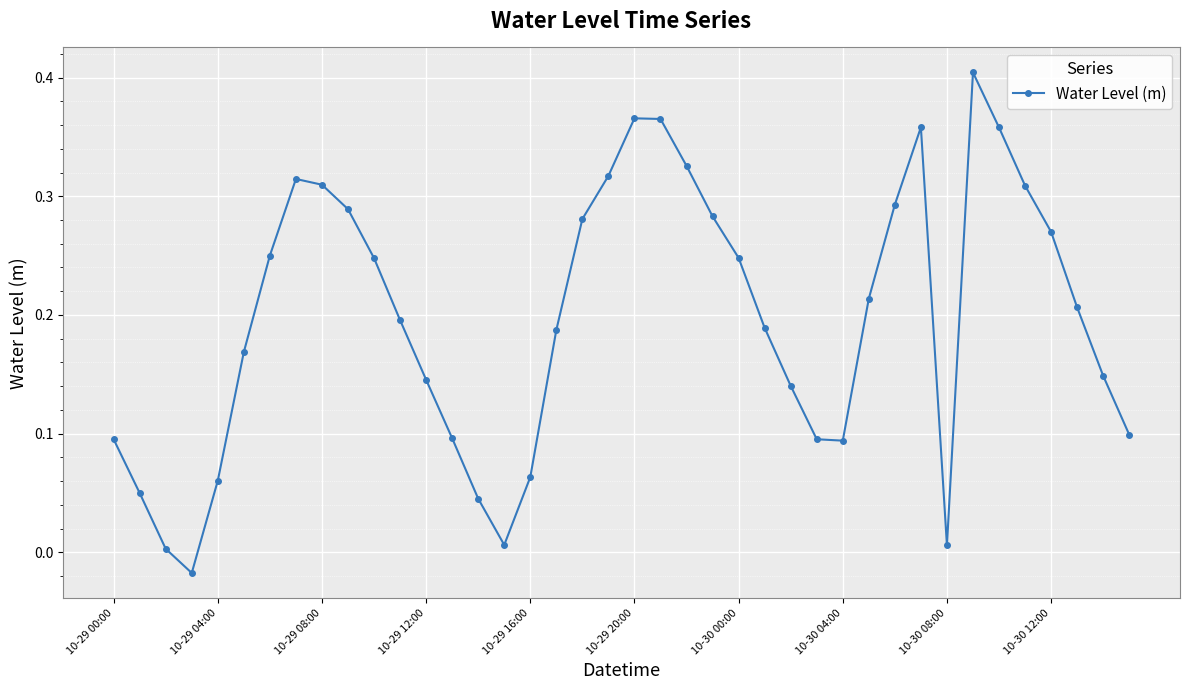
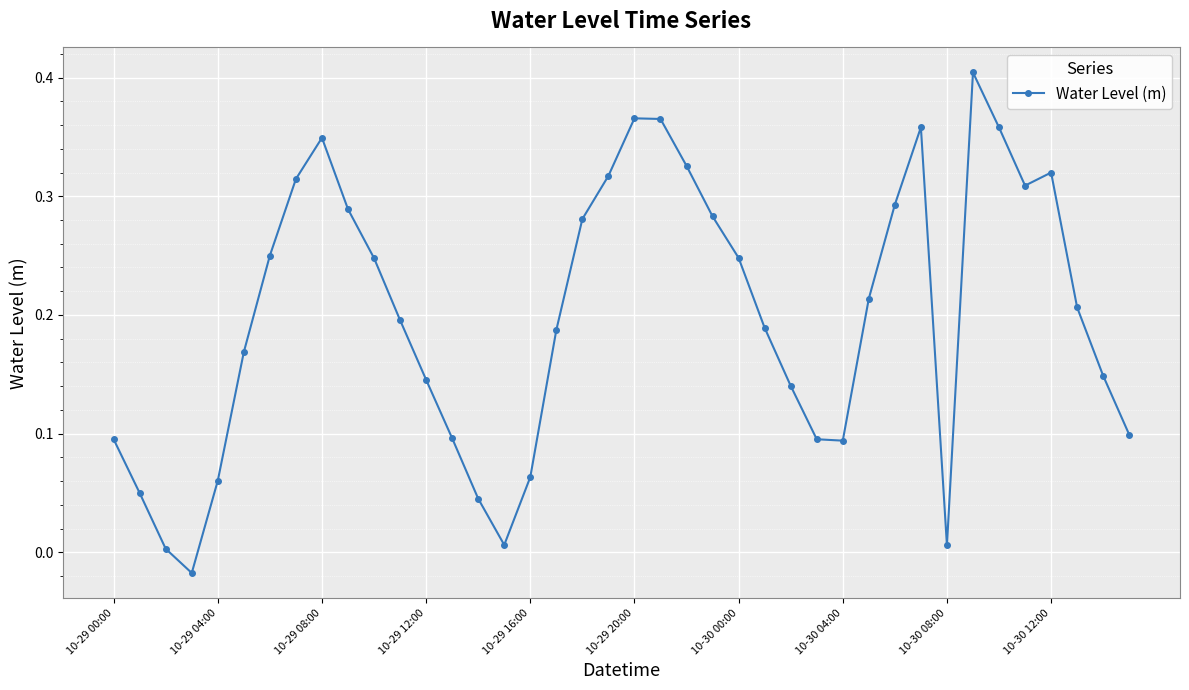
10-29 08:00: 0.310 -> 0.349
10-30 12:00: 0.270 -> 0.320
